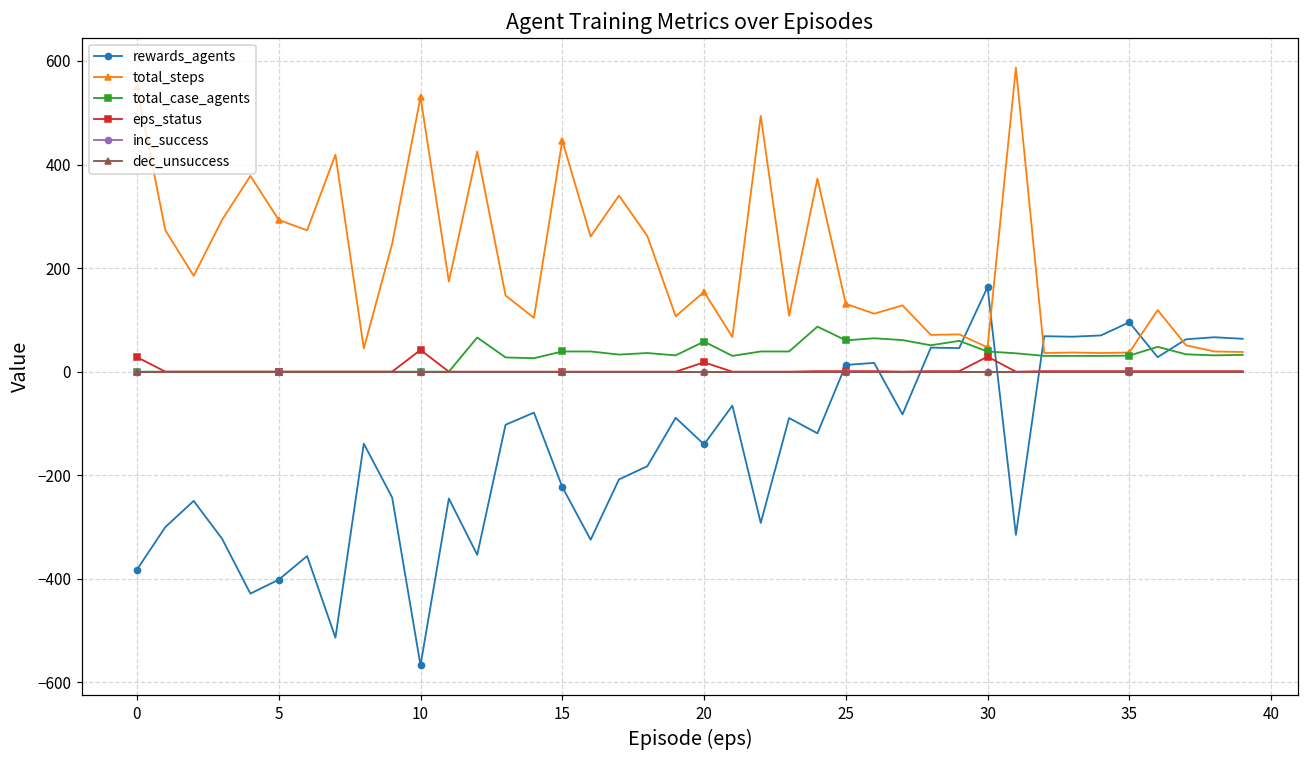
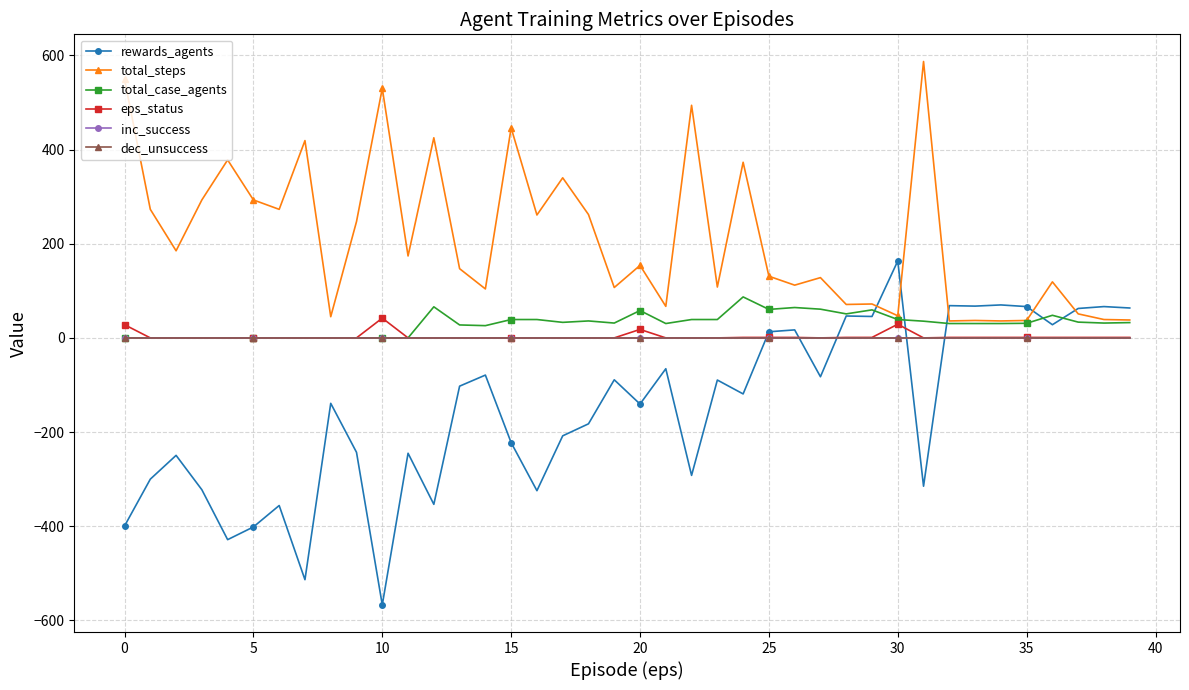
rewards_agents, 0: -380 -> -400
rewards_agents, 35: 100 -> 70
